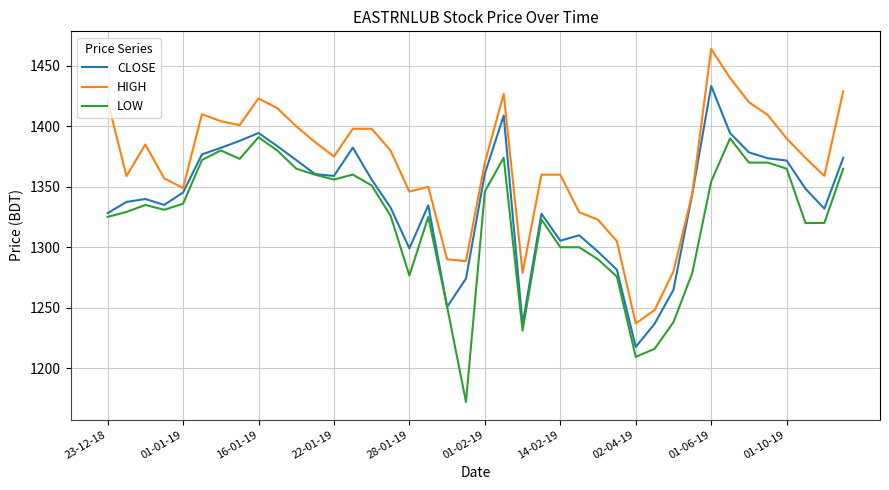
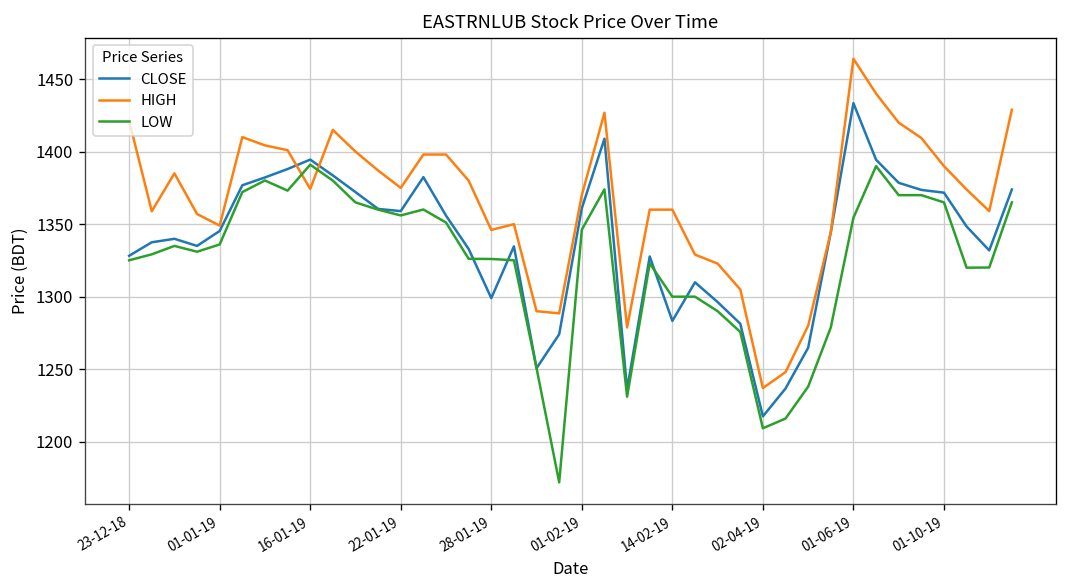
HIGH, 16-01-19: 1423 -> 1374
LOW, 28-01-19: 1277 -> 1326
CLOSE, 14-02-19: 1305 -> 1283
